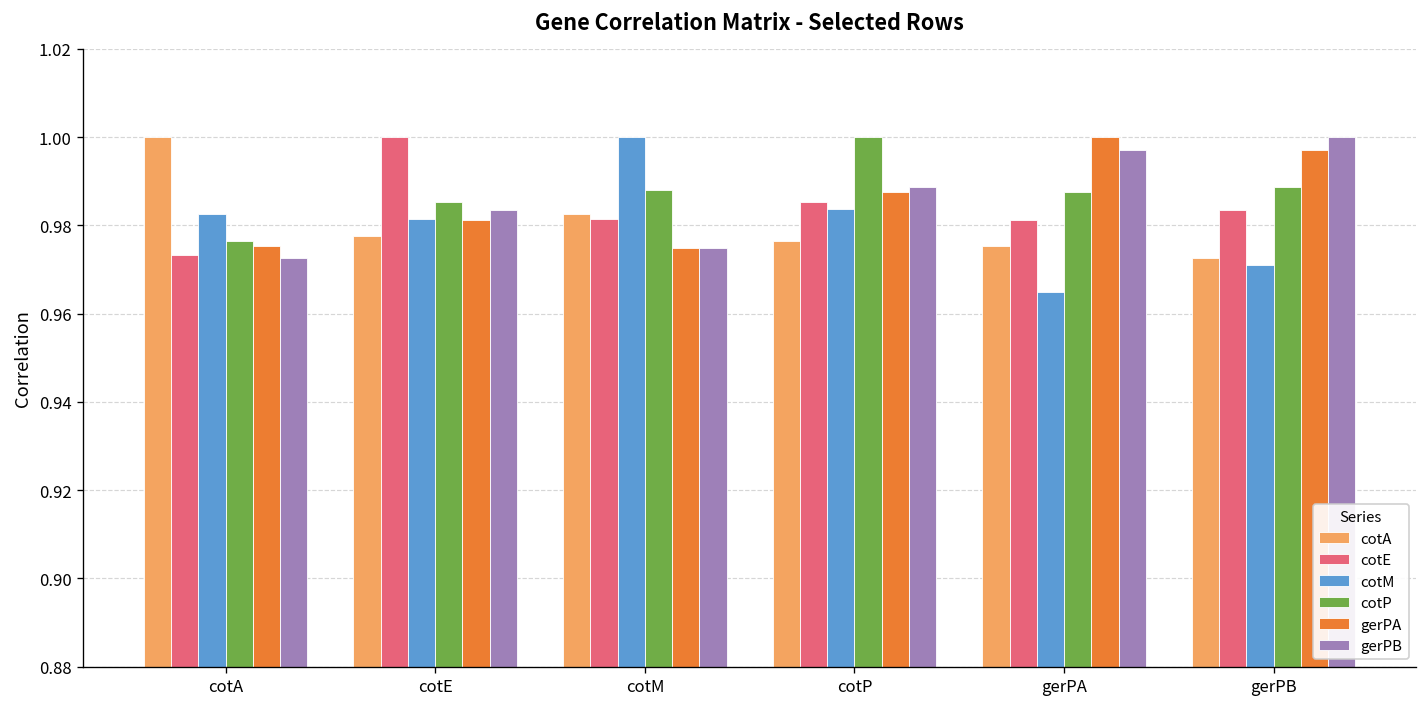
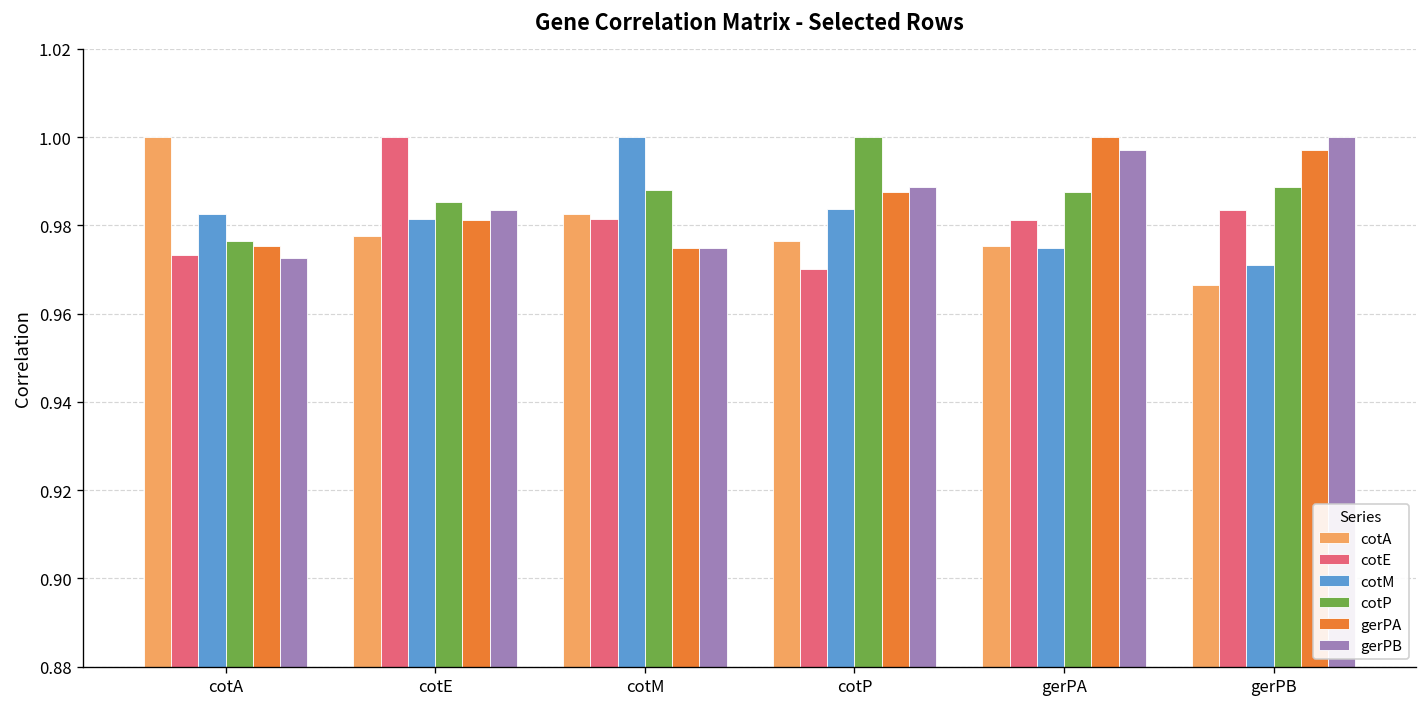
cotE, cotP: 0.985 -> 0.970
cotM, gerPA: 0.965 -> 0.975
cotA, gerPB: 0.973 -> 0.966
